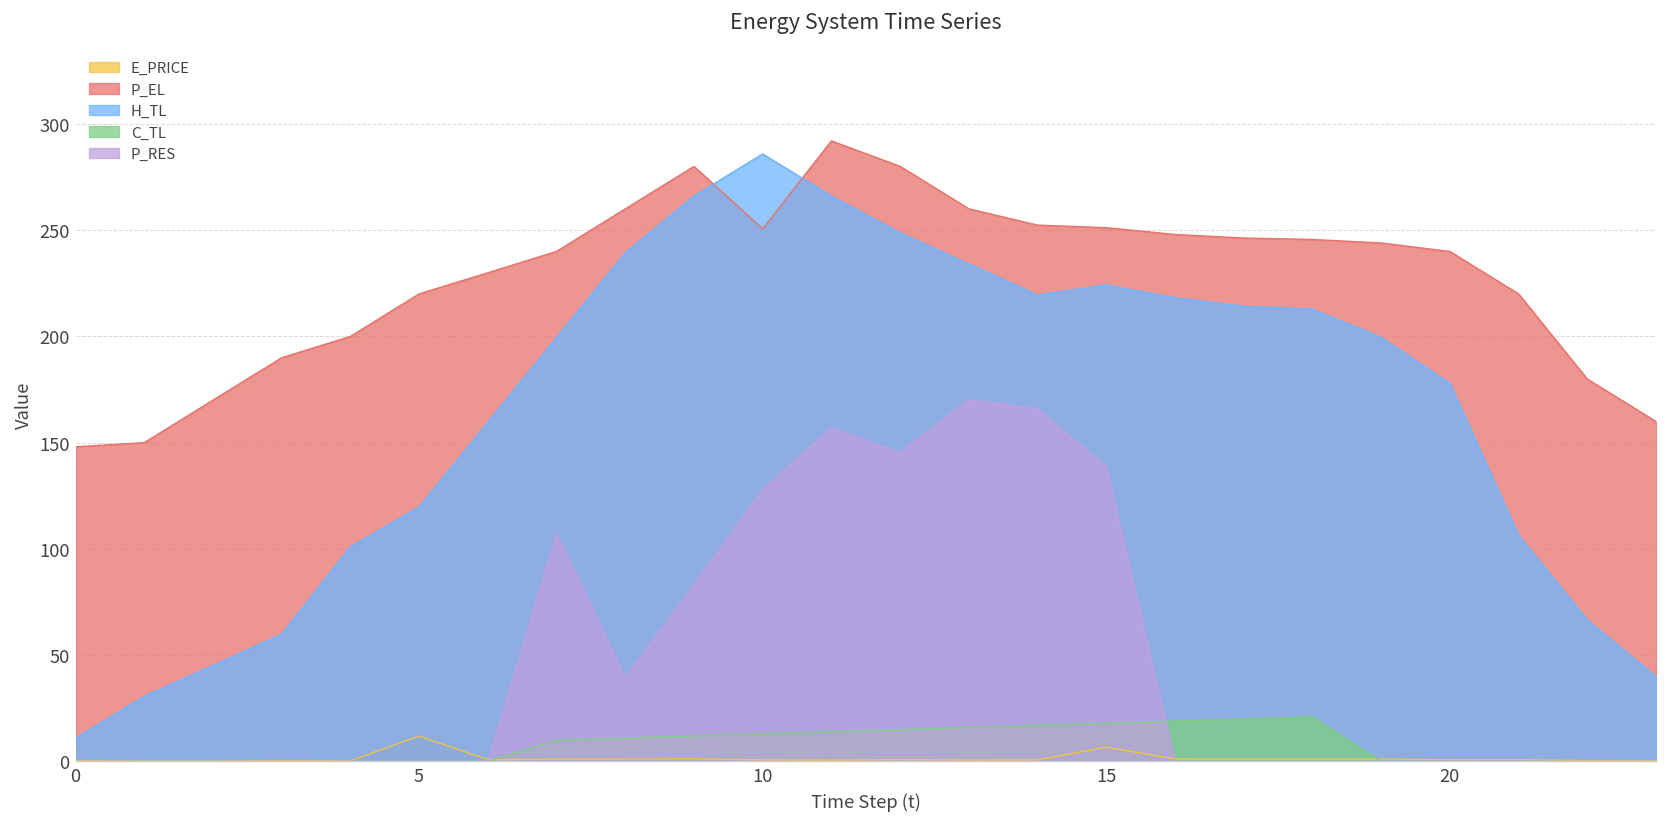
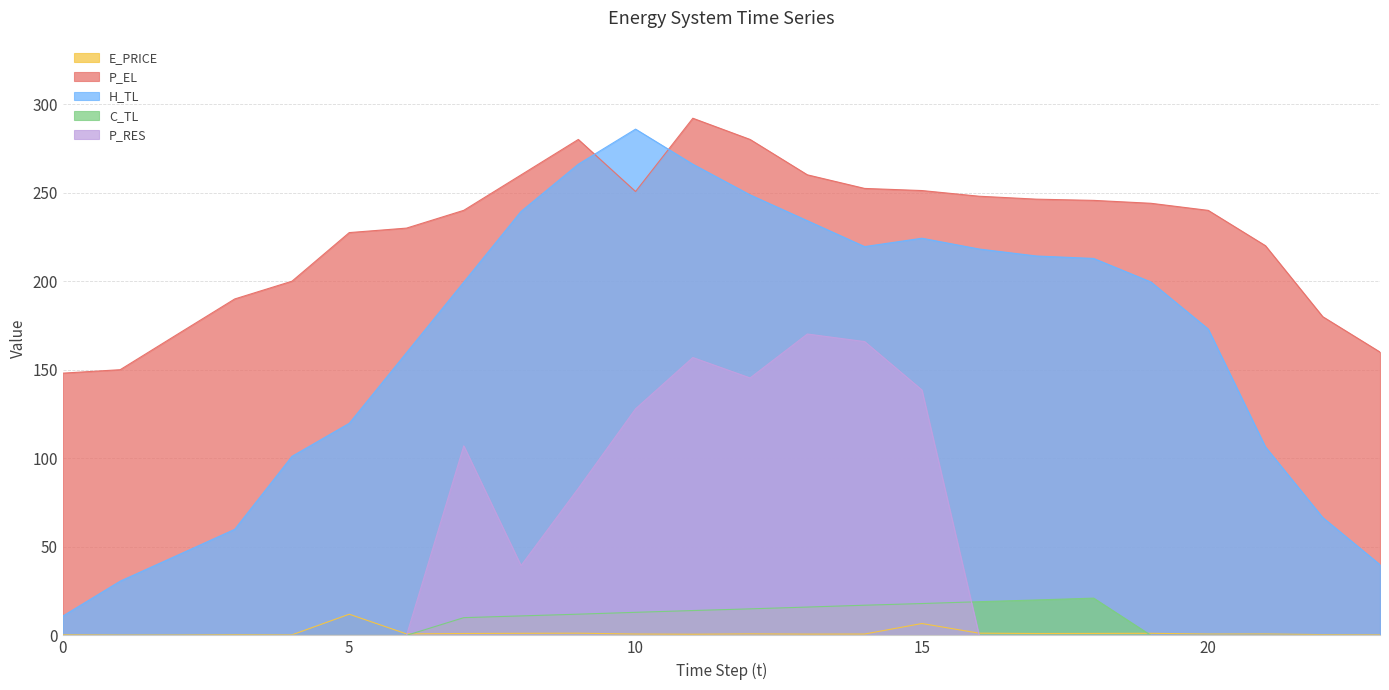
P_EL, 5: 220 -> 227
H_TL, 20: 178 -> 173
